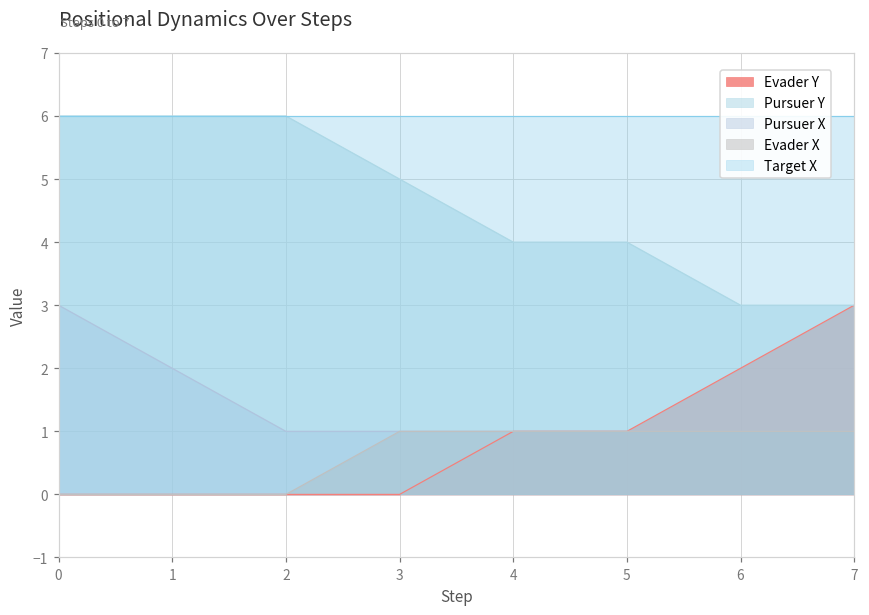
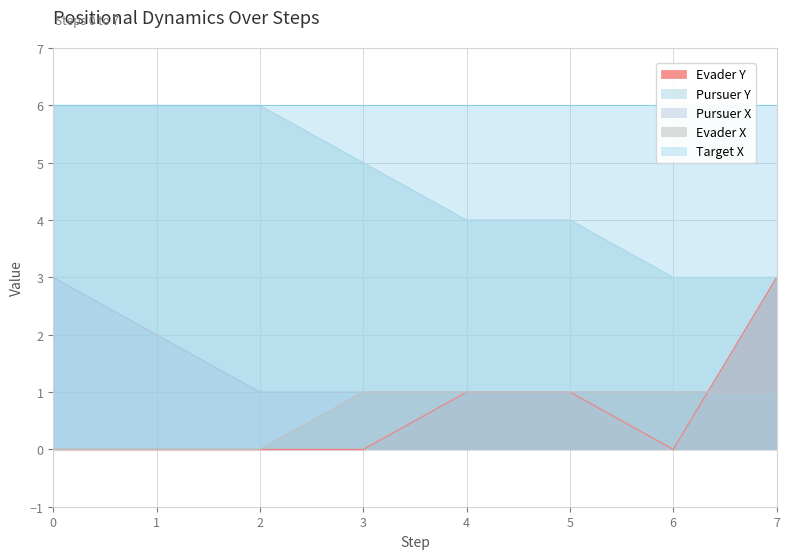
Evader Y, 6: 2 -> 0
